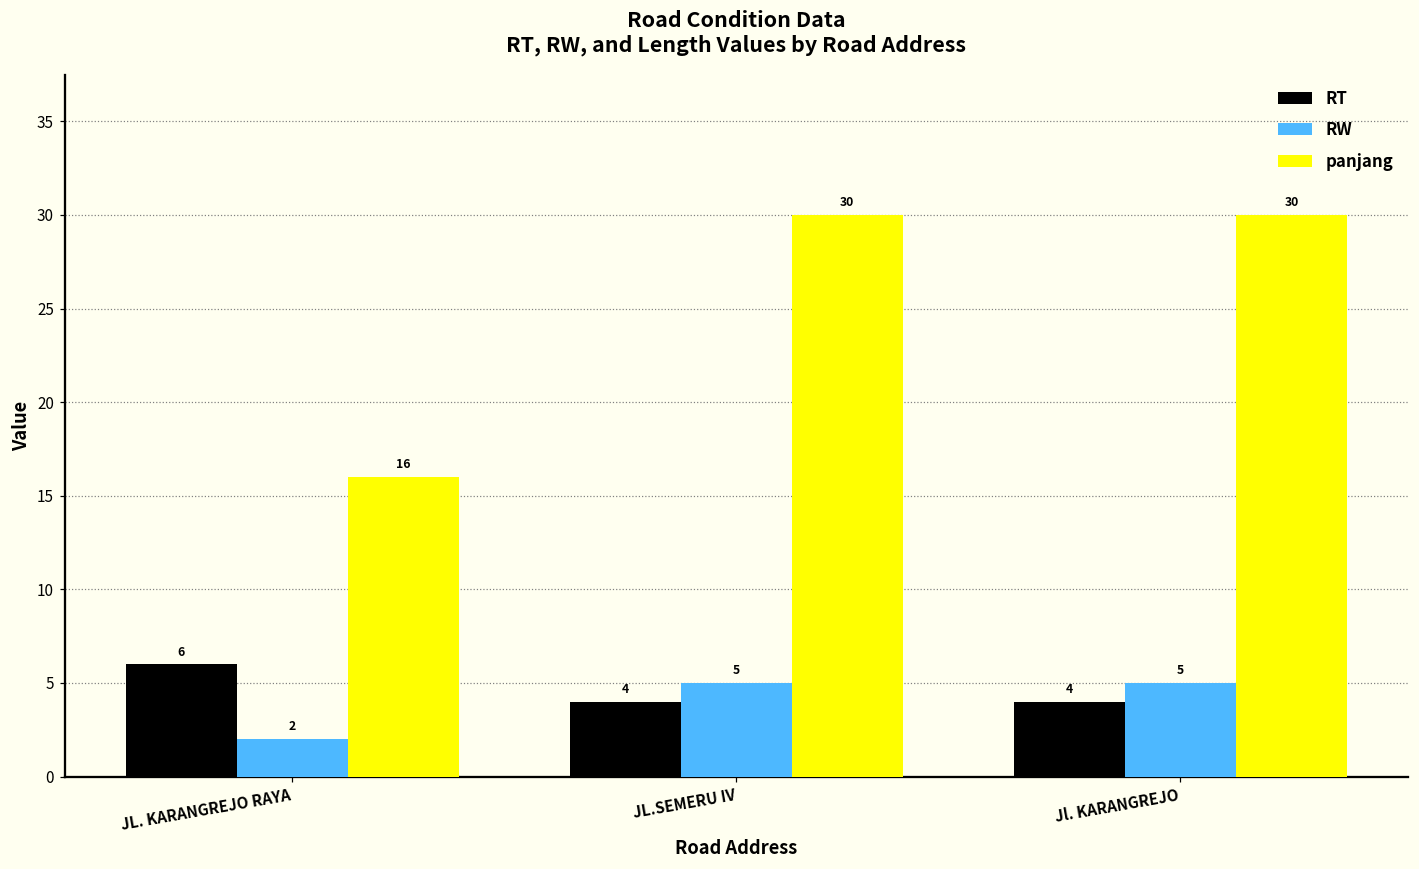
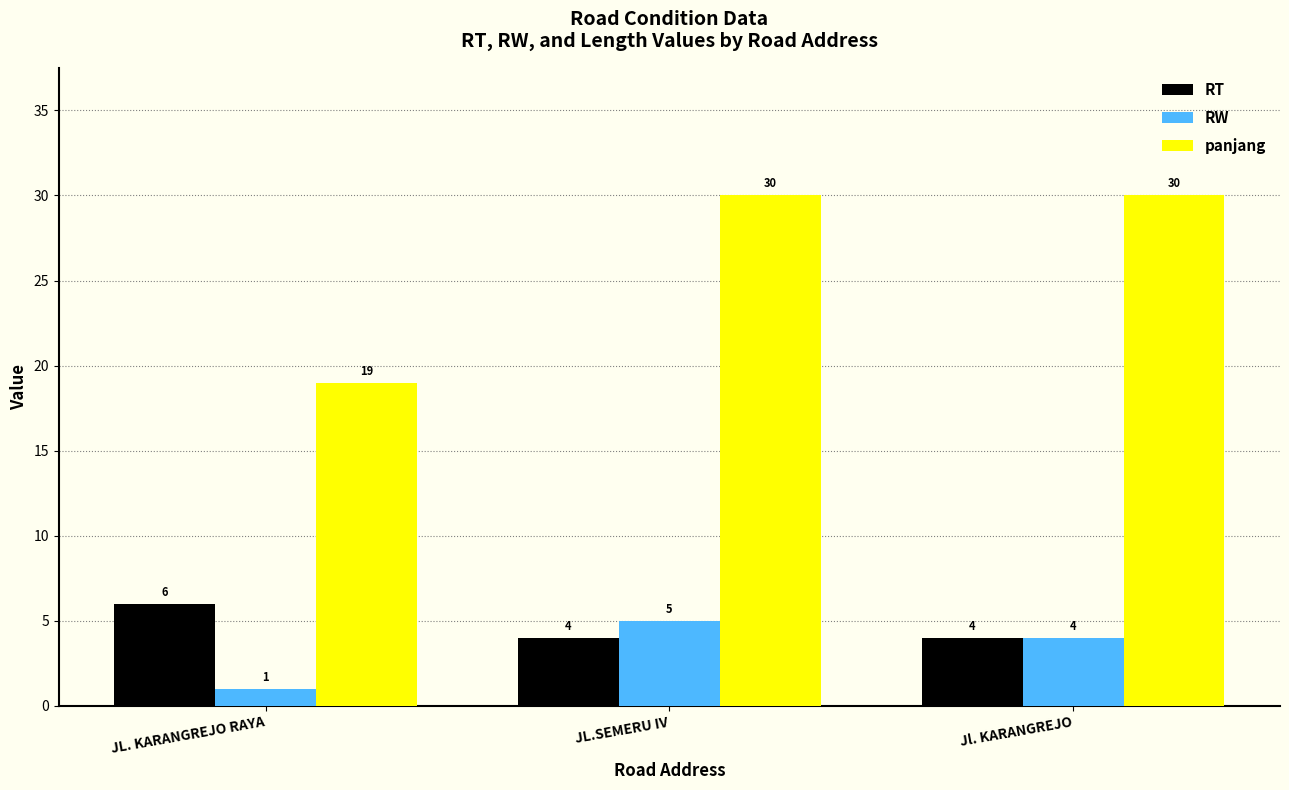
RW, JL. KARANGREJO RAYA: 2 -> 1
panjang, JL. KARANGREJO RAYA: 16 -> 19
RW, Jl. KARANGREJO: 5 -> 4
